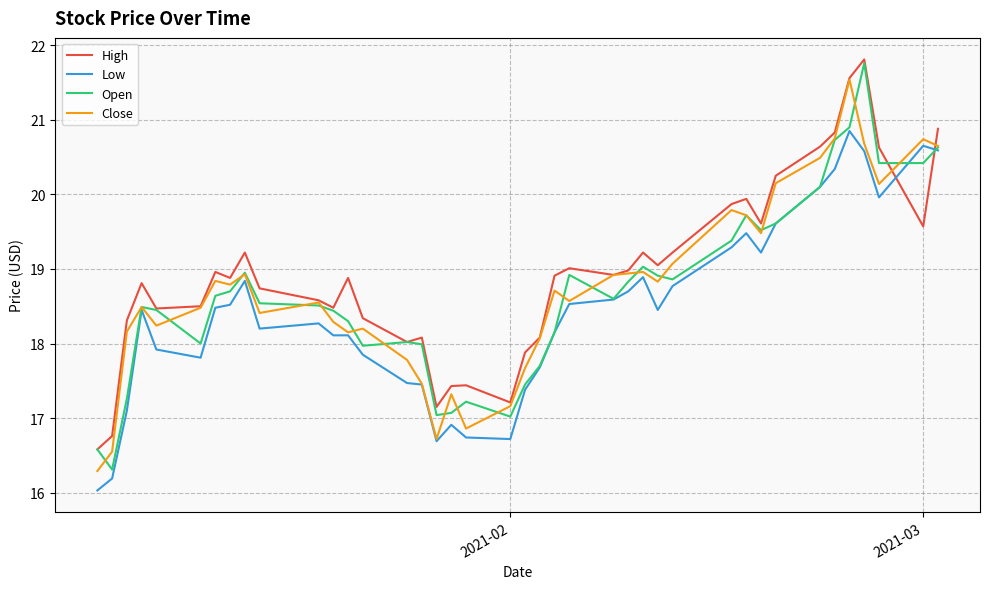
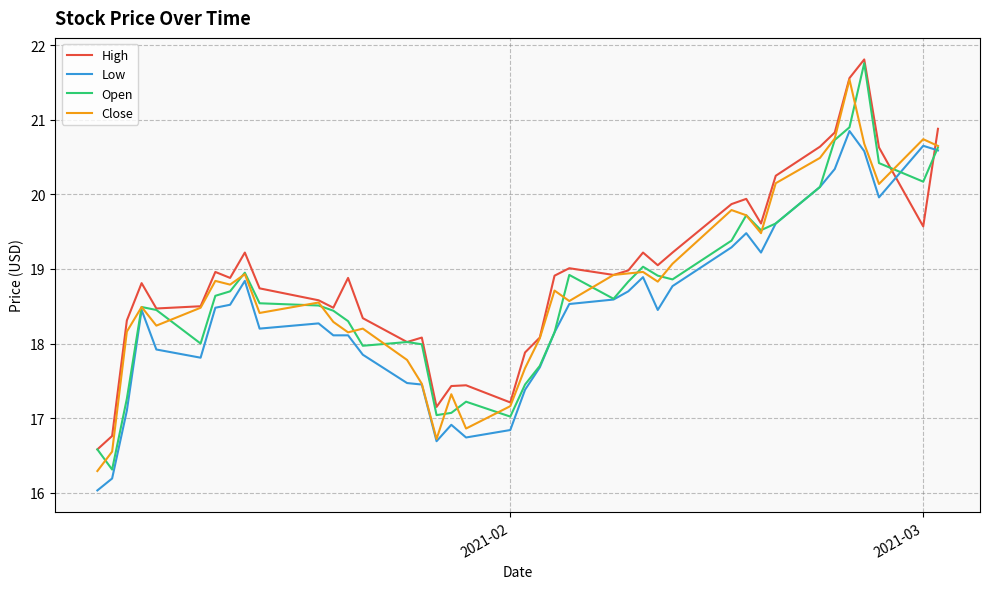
Low, 2021-02: 16.7 -> 16.8
Open, 2021-03: 20.4 -> 20.2
